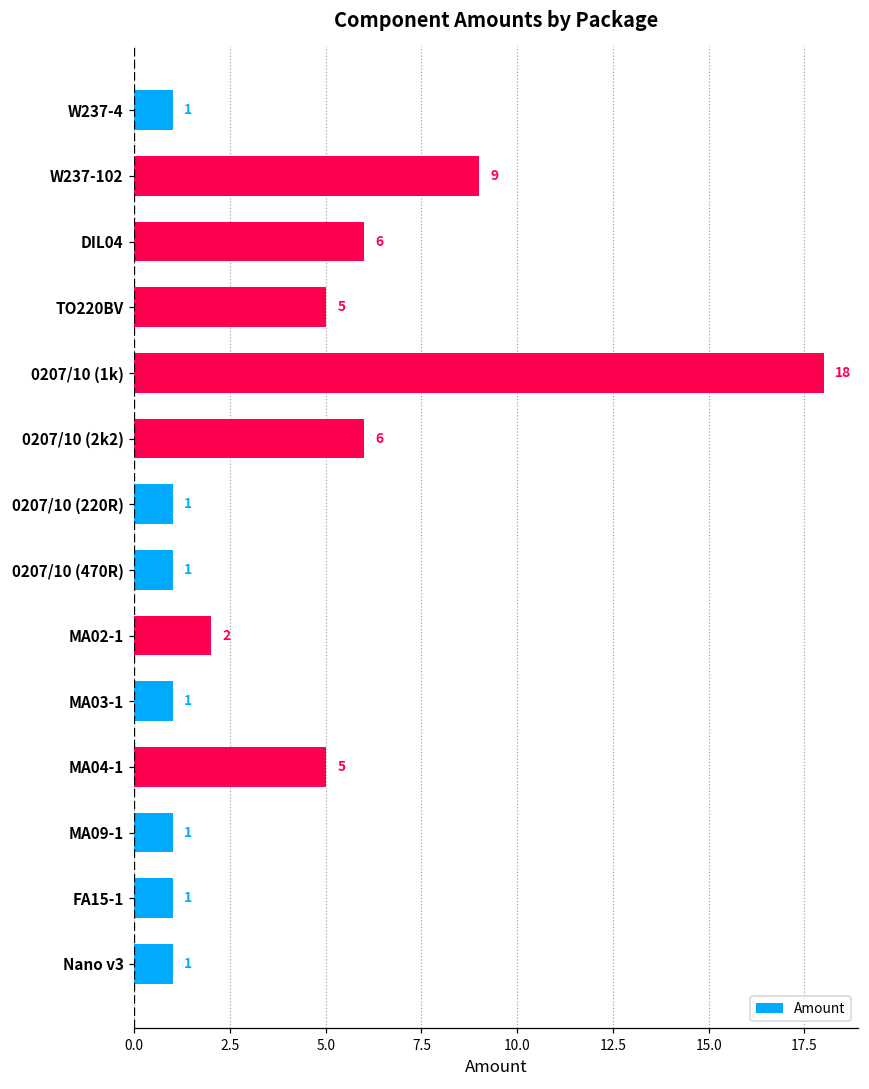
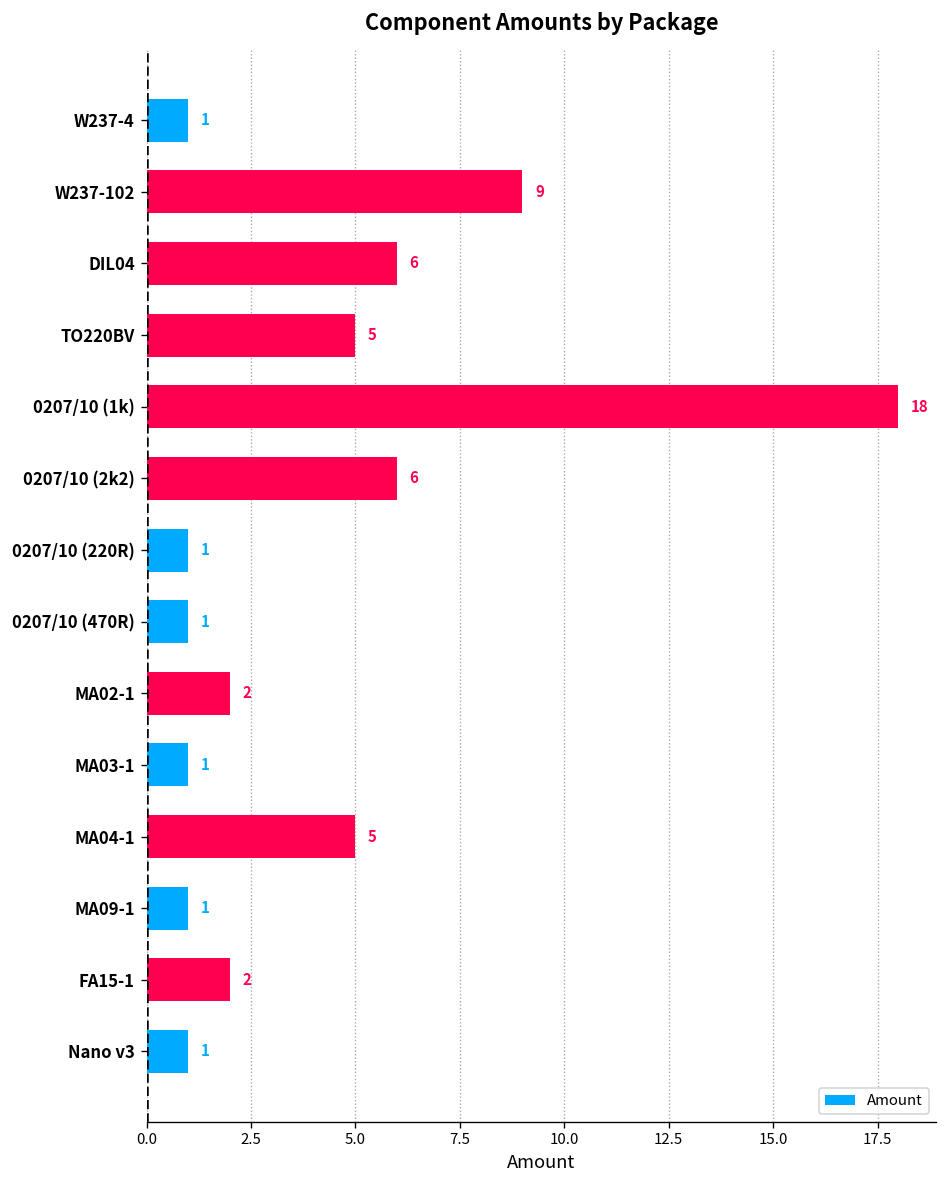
FA15-1: 1 -> 2
